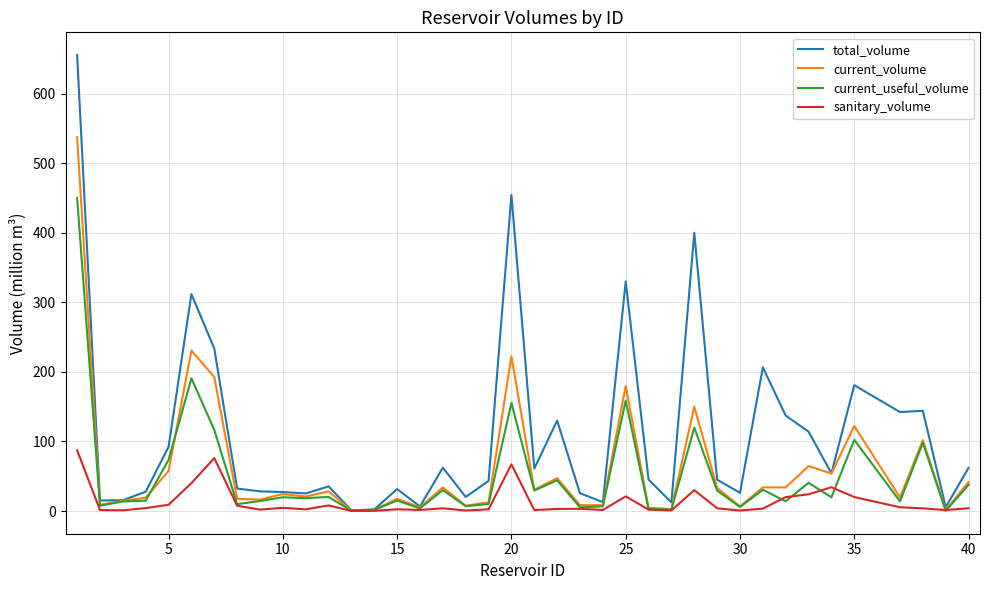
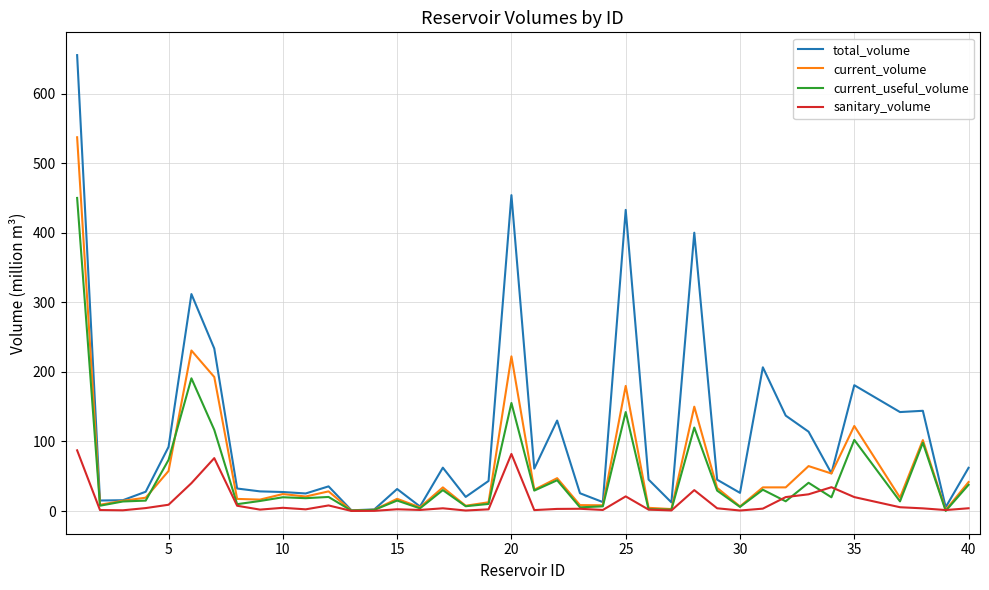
sanitary_volume, 20: 70 -> 80
total_volume, 25: 330 -> 430
current_useful_volume, 25: 160 -> 140
